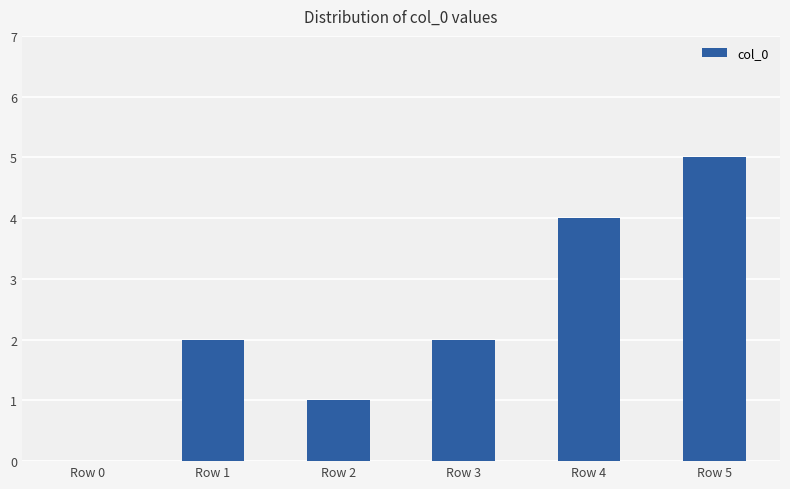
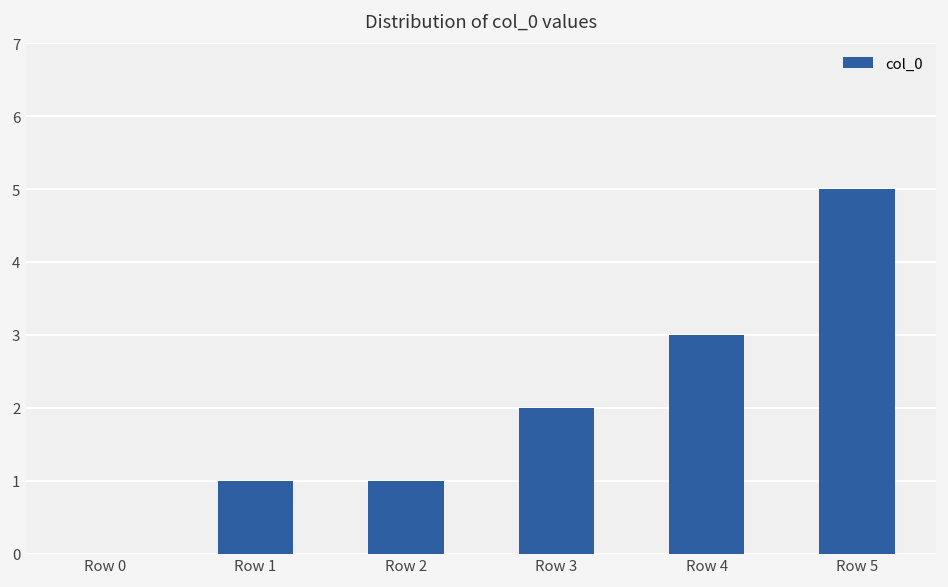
Row 1: 2 -> 1
Row 4: 4 -> 3
